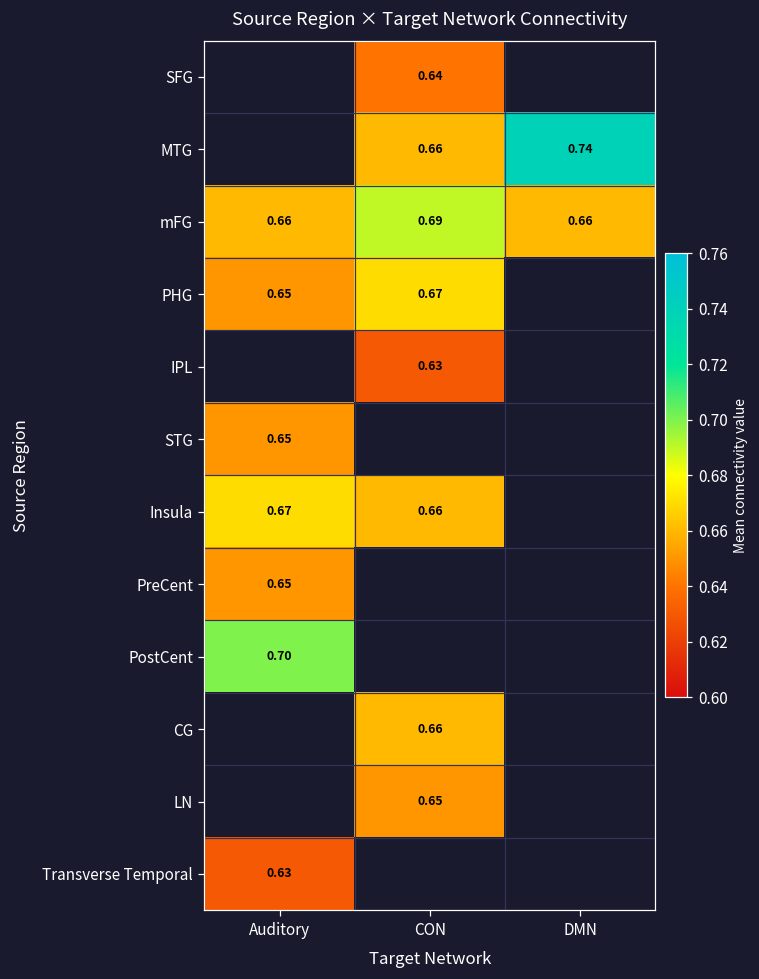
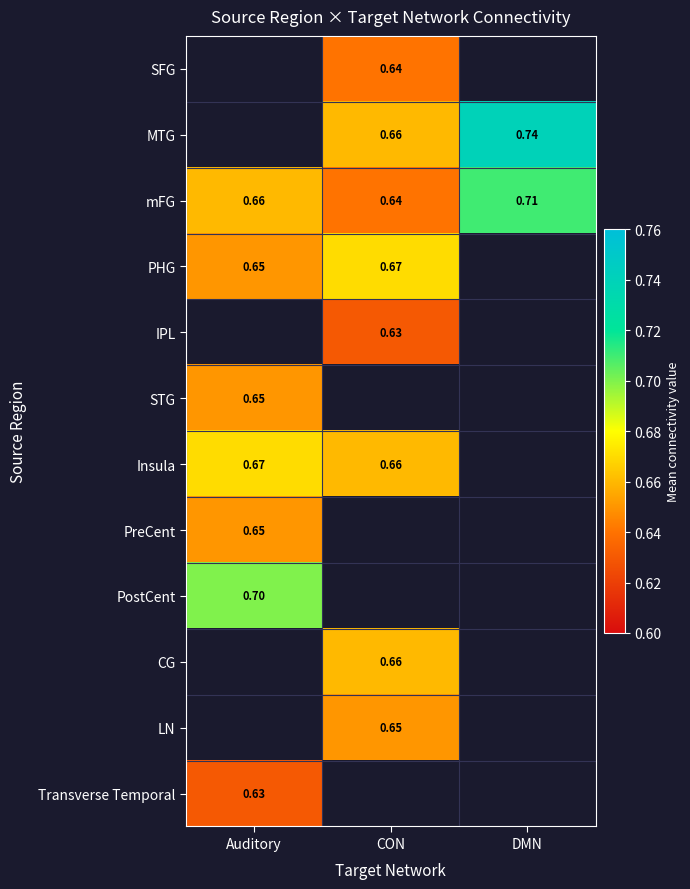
mFG, CON: 0.69 -> 0.64
mFG, DMN: 0.66 -> 0.71
